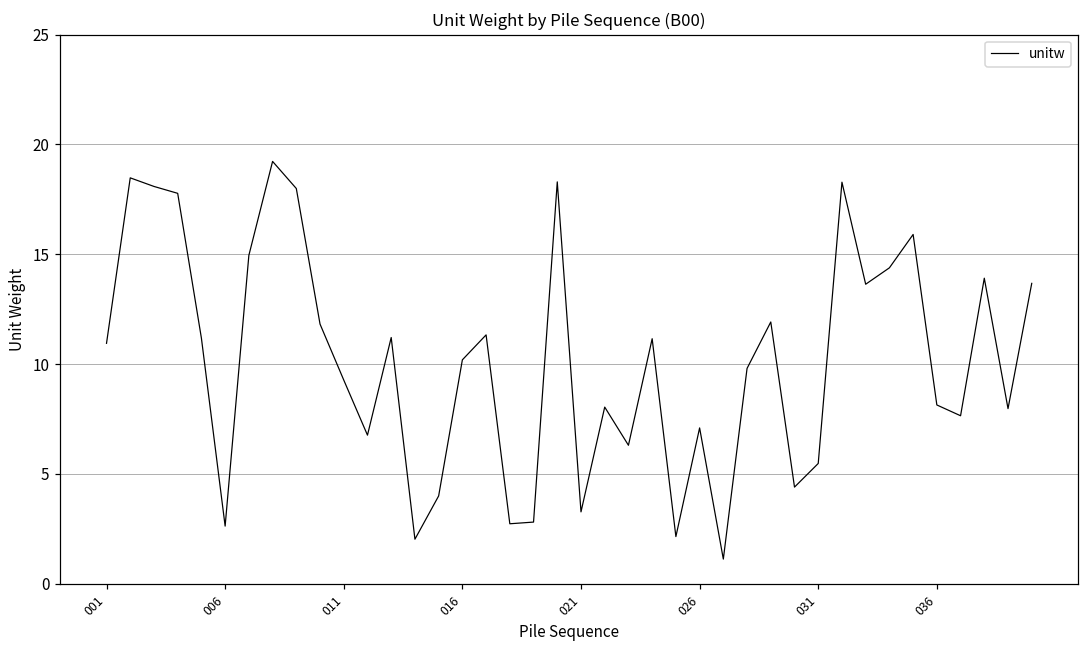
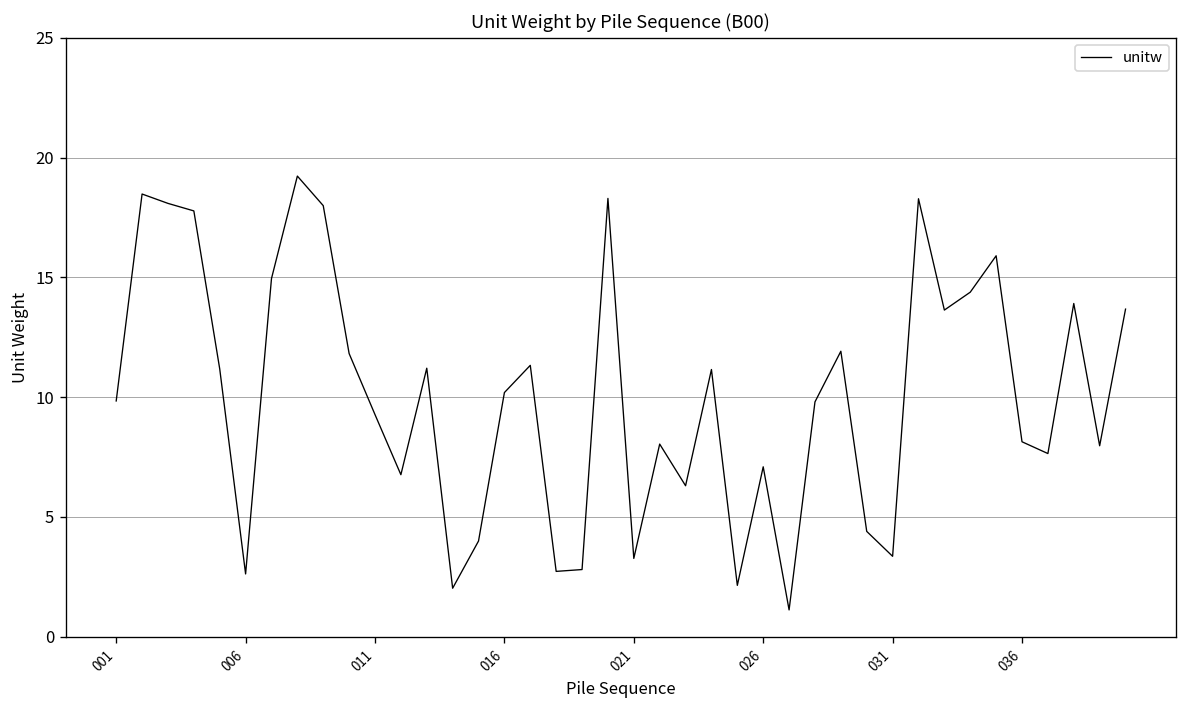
001: 10.9 -> 9.8
031: 5.5 -> 3.4
